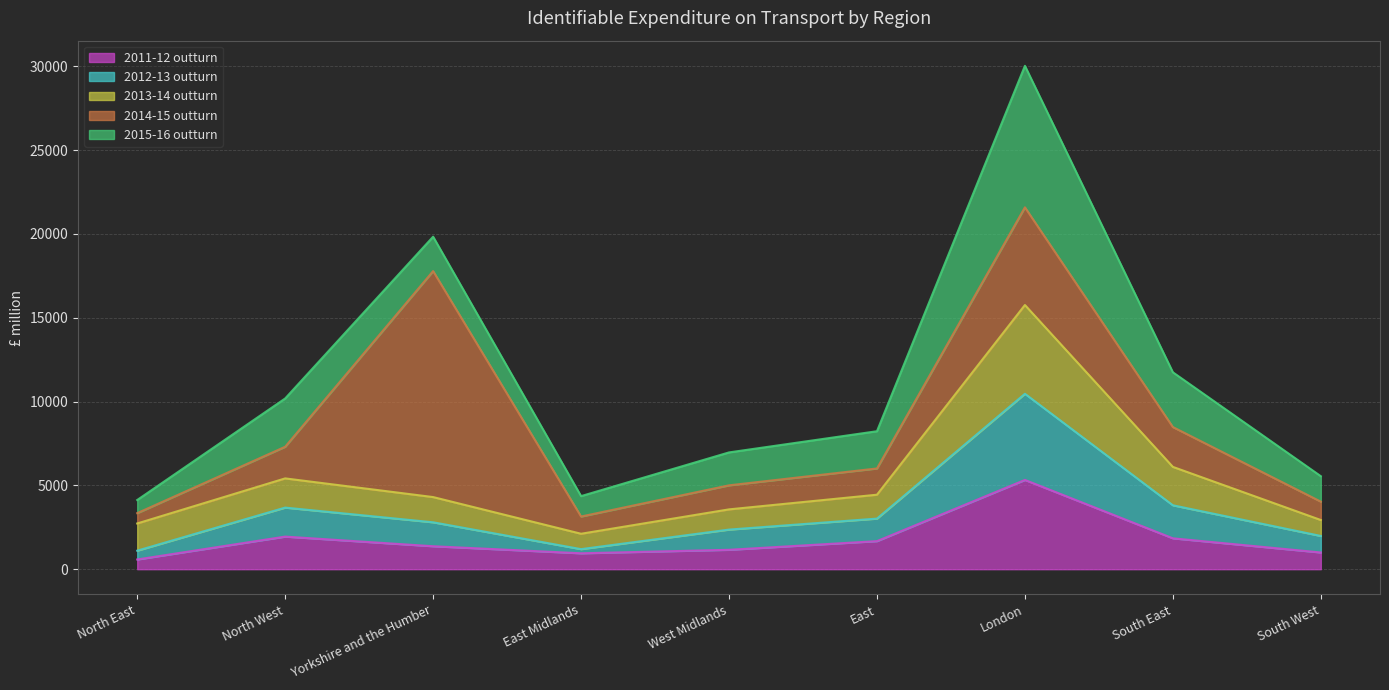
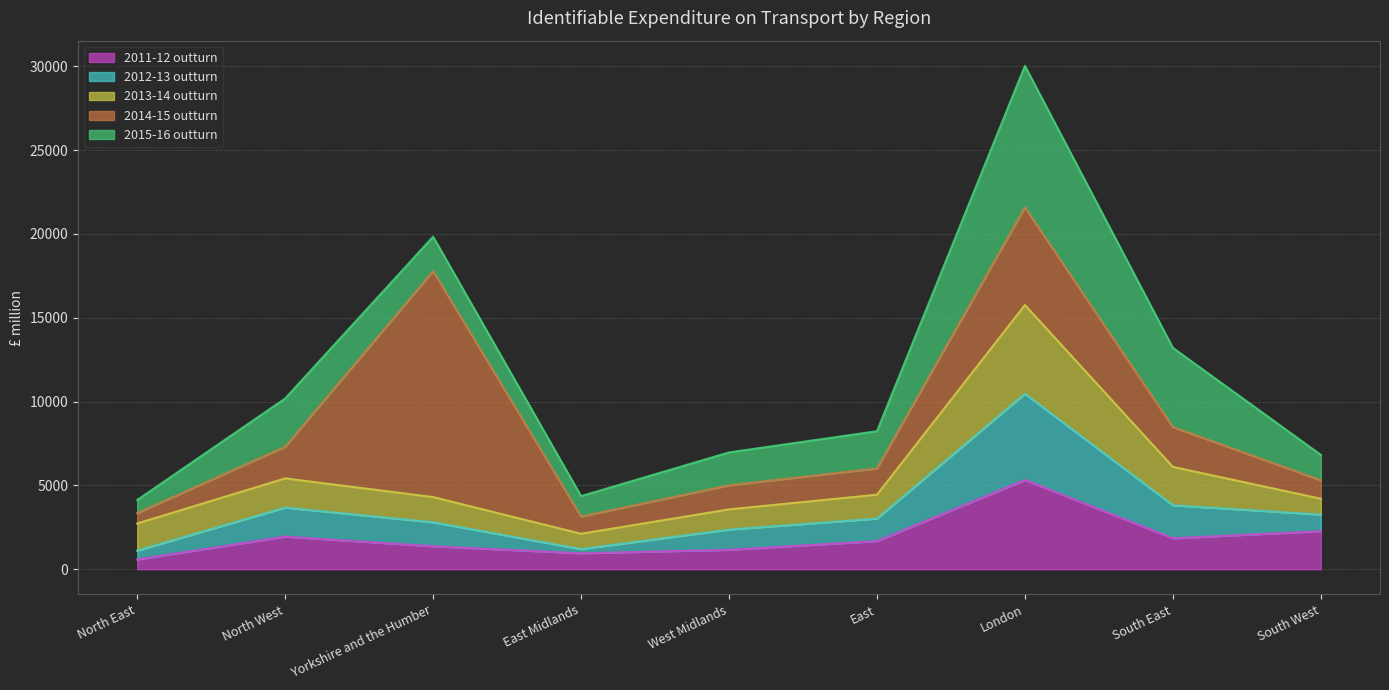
2015-16 outturn, South East: 3300 -> 4700
2011-12 outturn, South West: 1000 -> 2300
